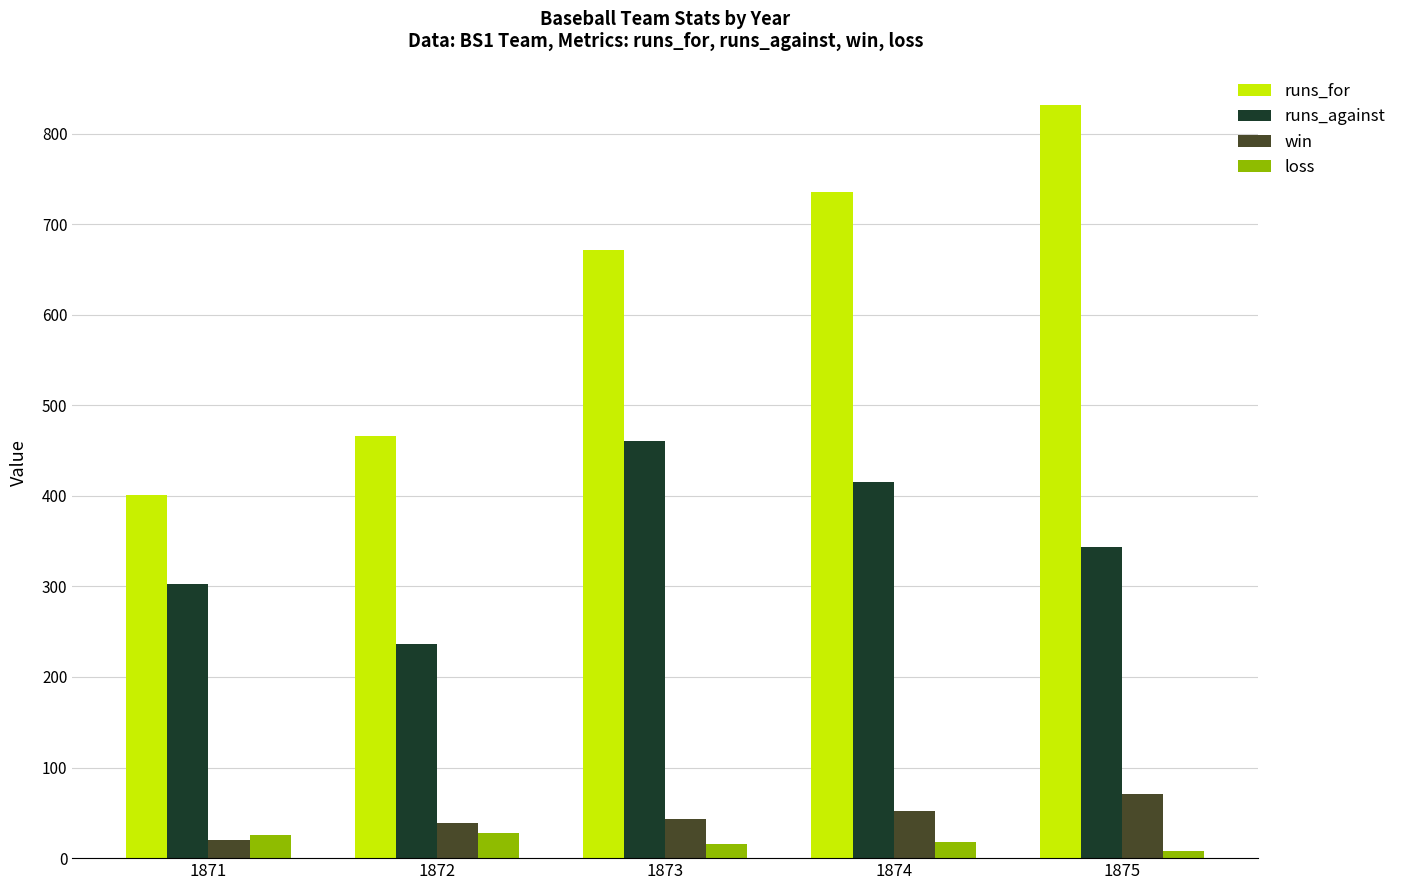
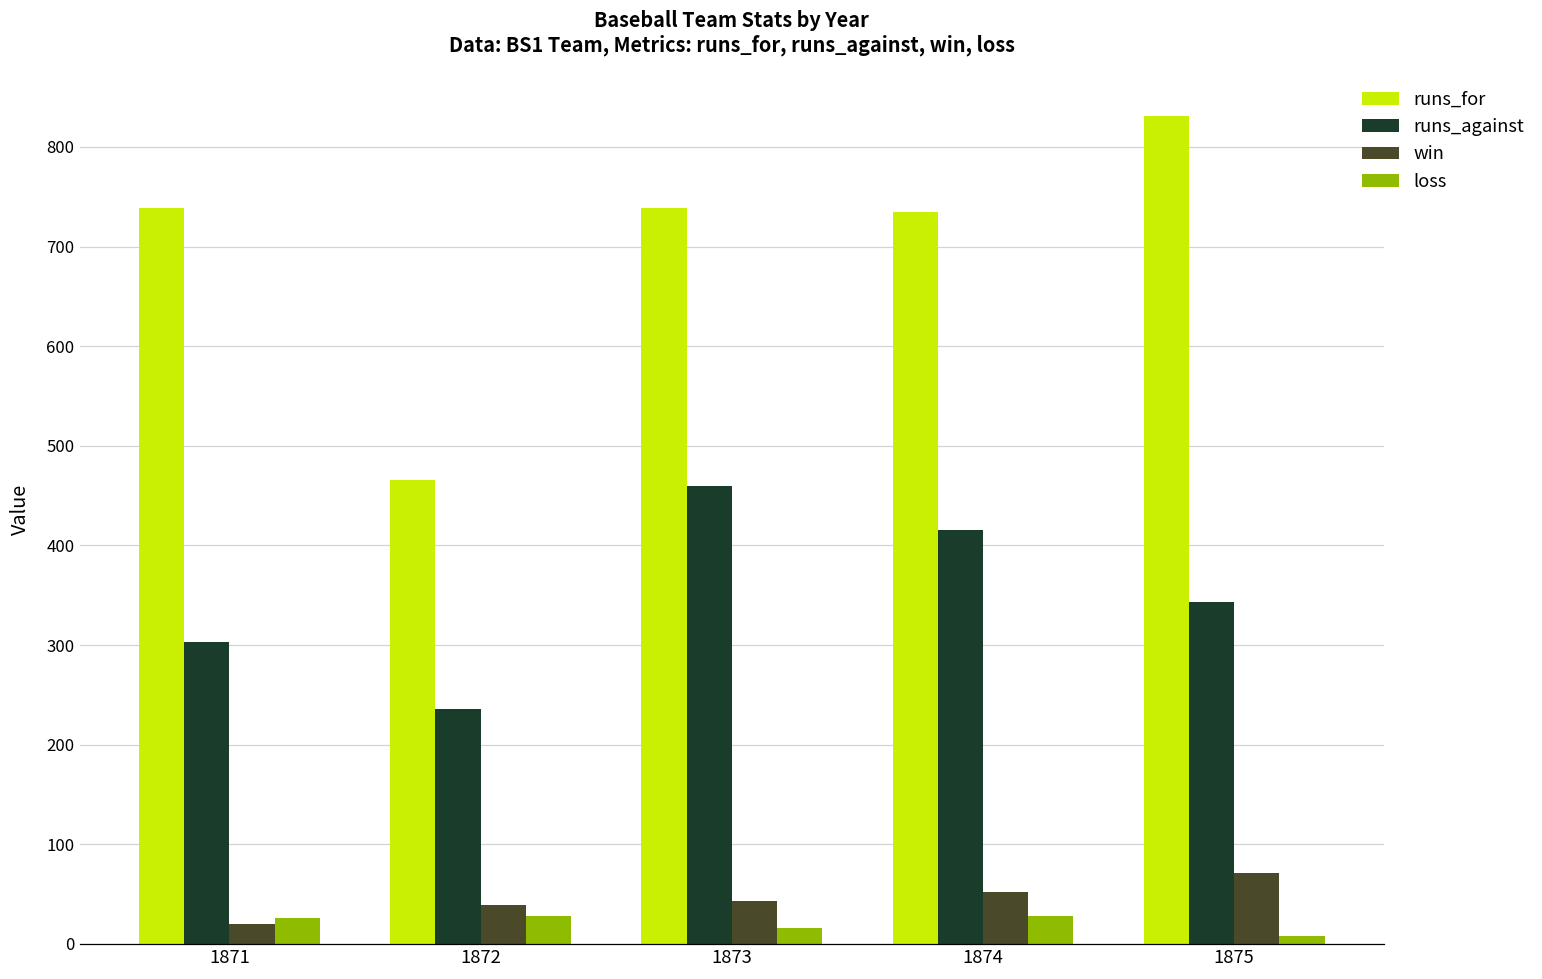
runs_for, 1871: 400 -> 740
runs_for, 1873: 670 -> 740
loss, 1874: 20 -> 30
